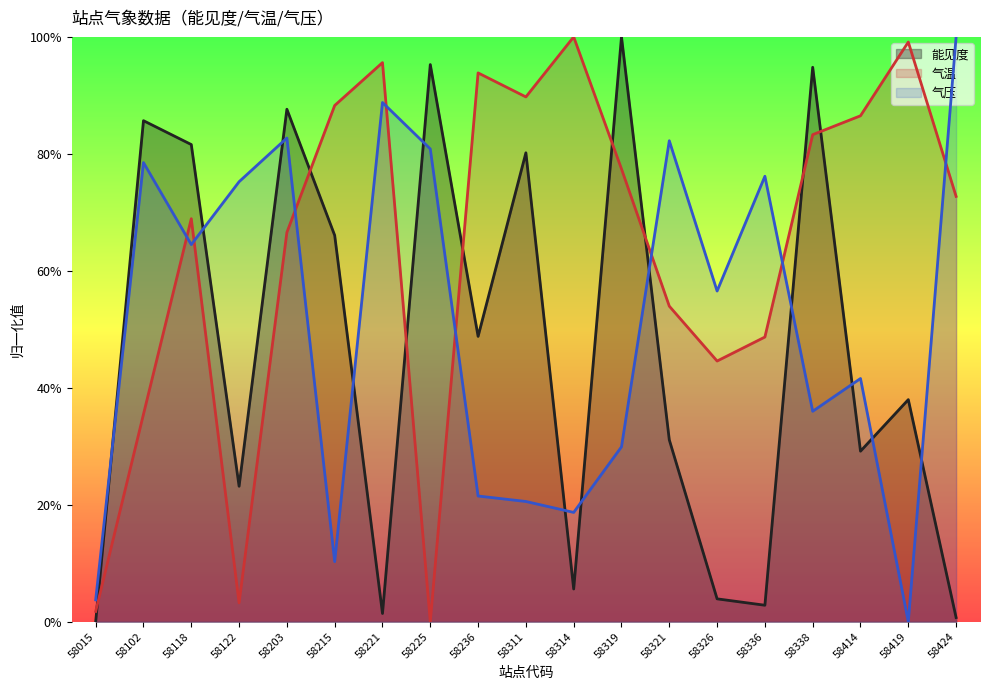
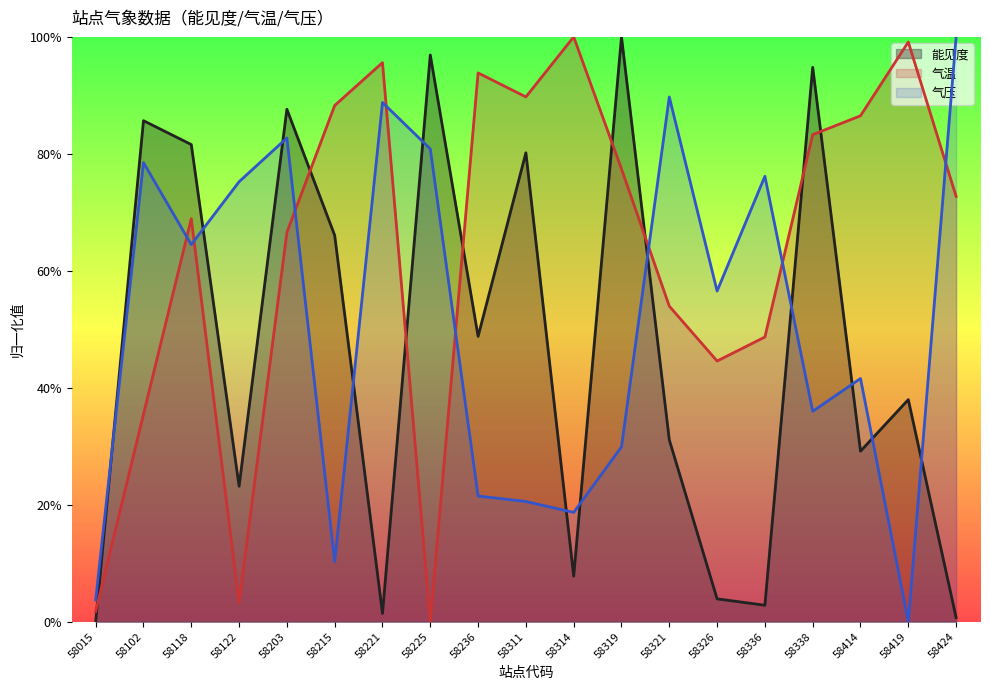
能见度, 58225: 95% -> 97%
能见度, 58314: 6% -> 8%
气压, 58321: 82% -> 90%
